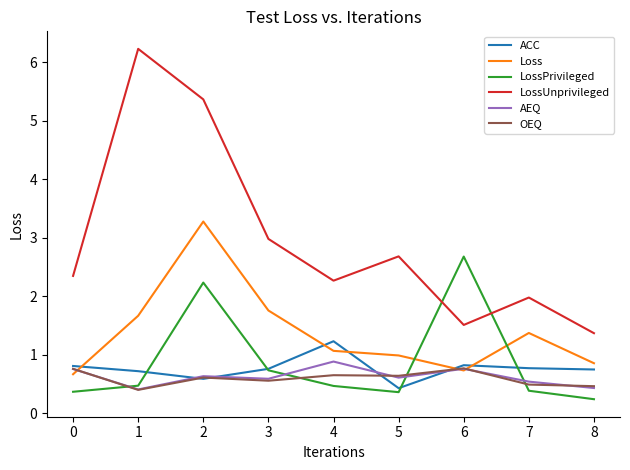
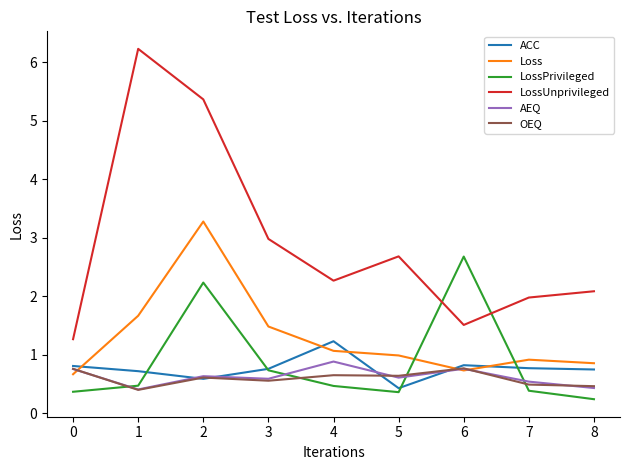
LossUnprivileged, 0: 2.3 -> 1.3
Loss, 3: 1.8 -> 1.5
Loss, 7: 1.4 -> 0.9
LossUnprivileged, 8: 1.4 -> 2.1
